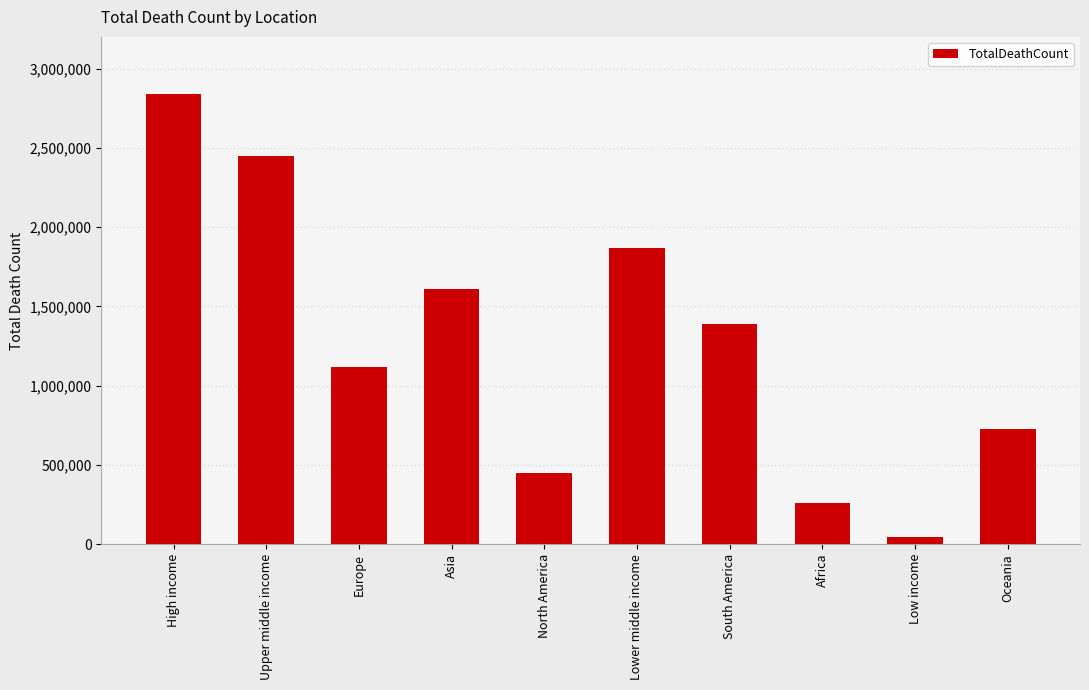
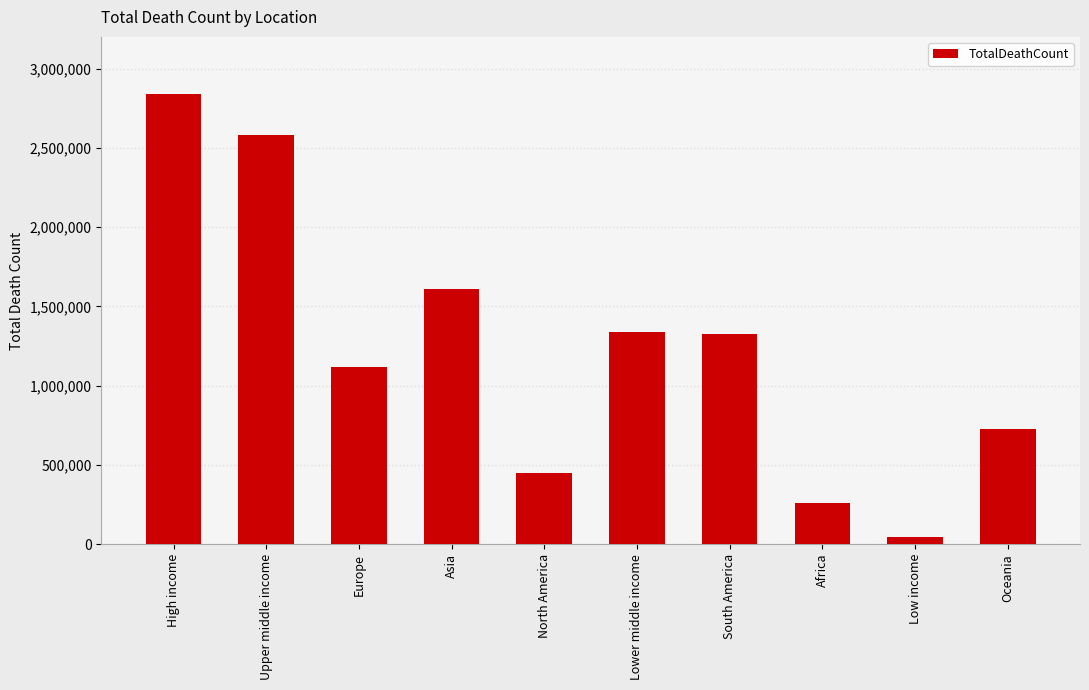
Upper middle income: 2,450,000 -> 2,580,000
Lower middle income: 1,870,000 -> 1,340,000
South America: 1,390,000 -> 1,320,000
